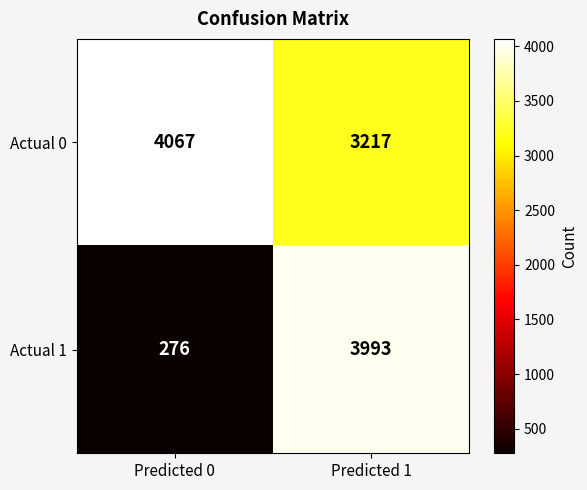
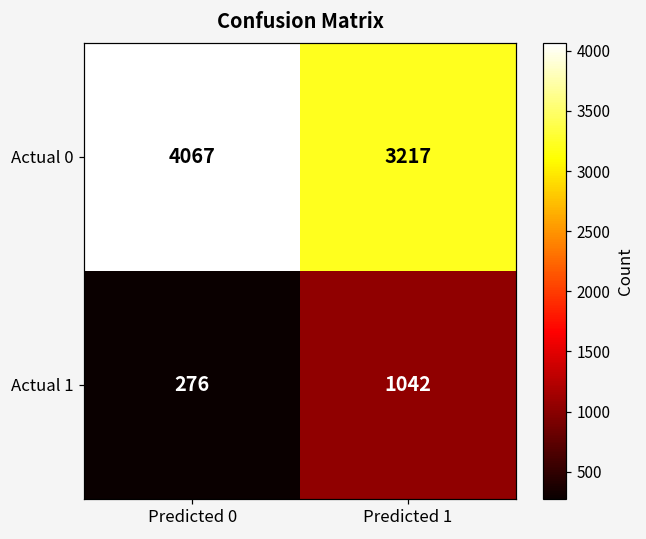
Actual 1, Predicted 1: 3993 -> 1042
